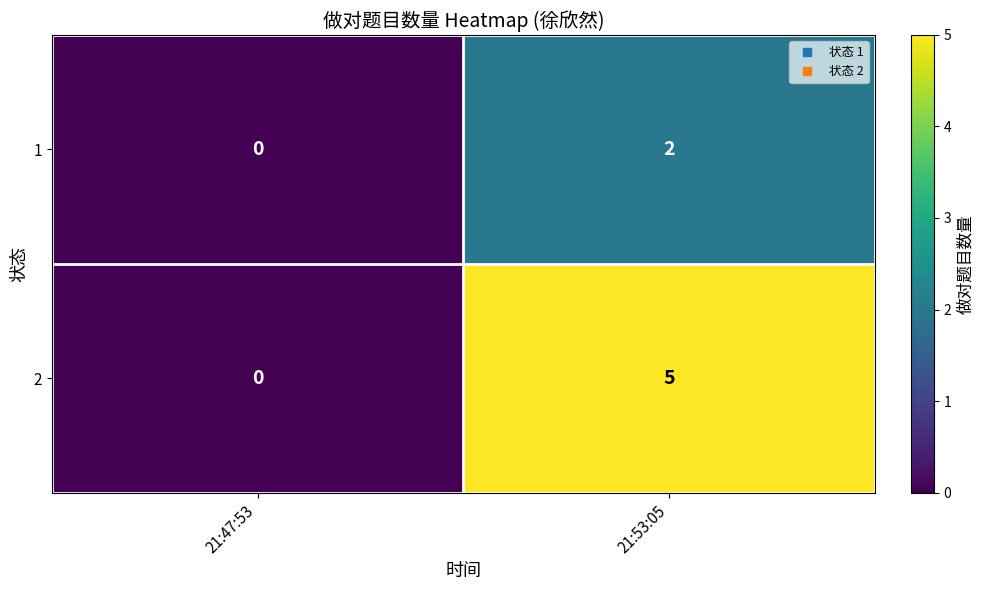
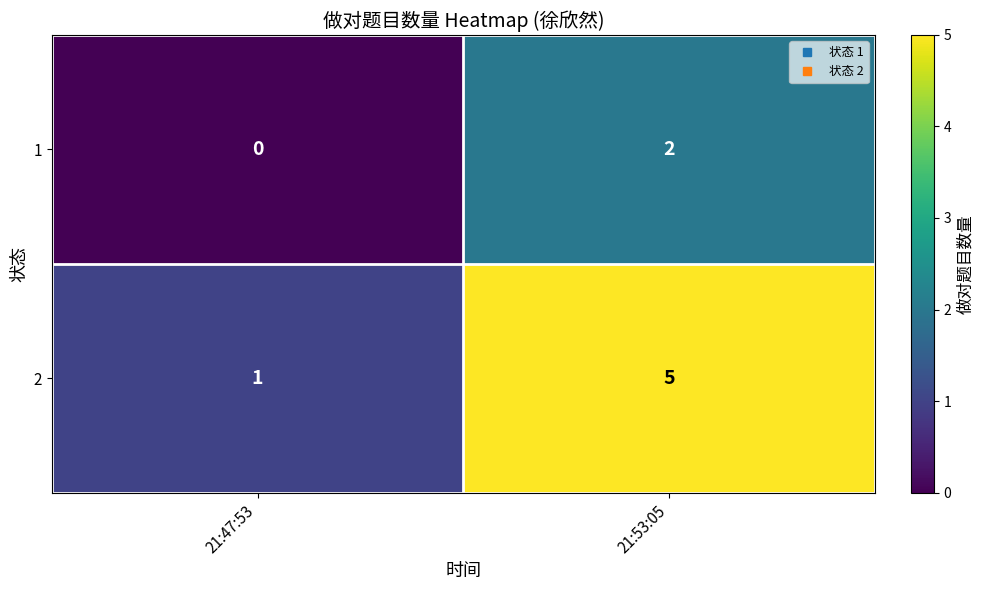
2, 21:47:53: 0 -> 1
